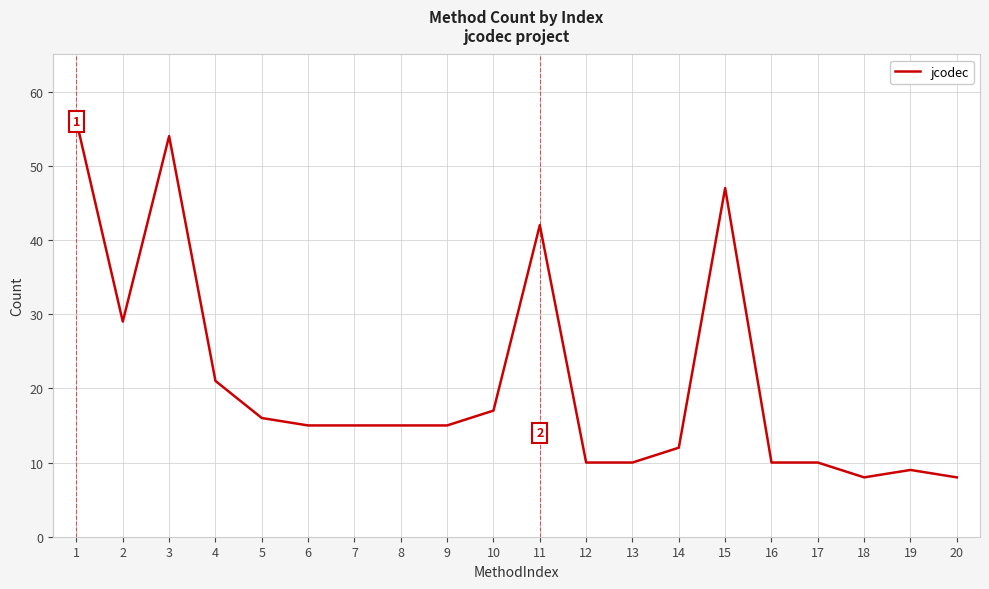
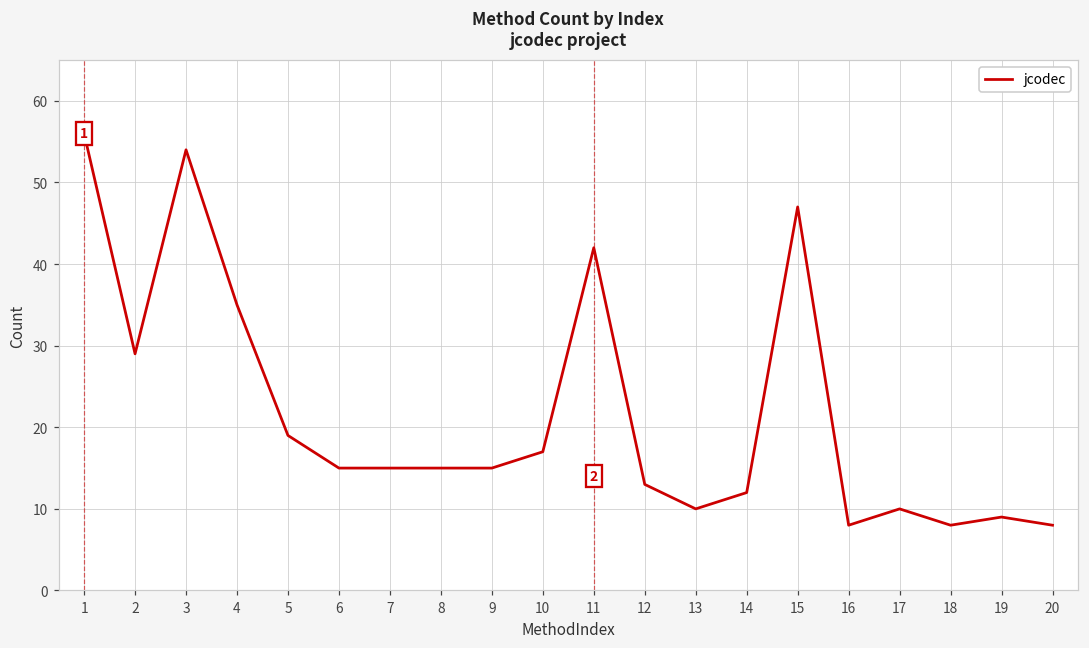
4: 21 -> 35
5: 16 -> 19
12: 10 -> 13
16: 10 -> 8
